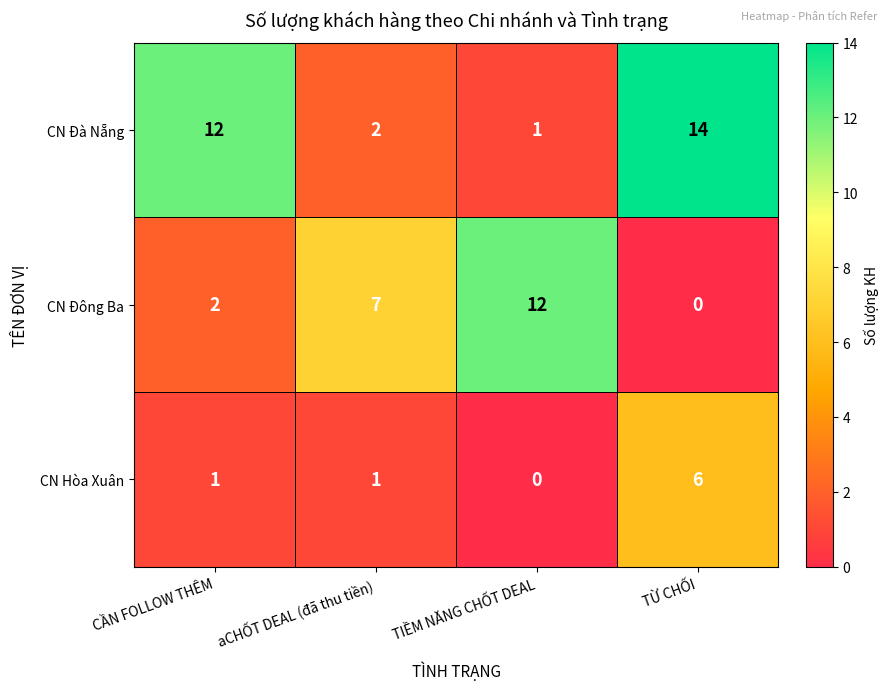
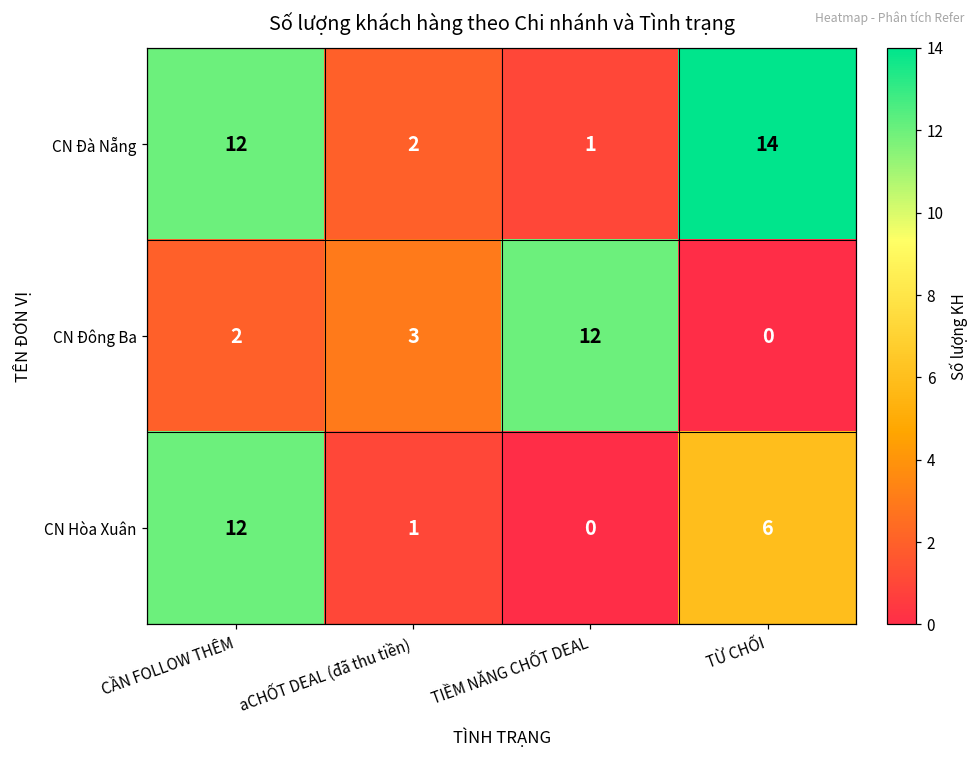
CN Đông Ba, aCHỐT DEAL (đã thu tiền): 7 -> 3
CN Hòa Xuân, CẦN FOLLOW THÊM: 1 -> 12
